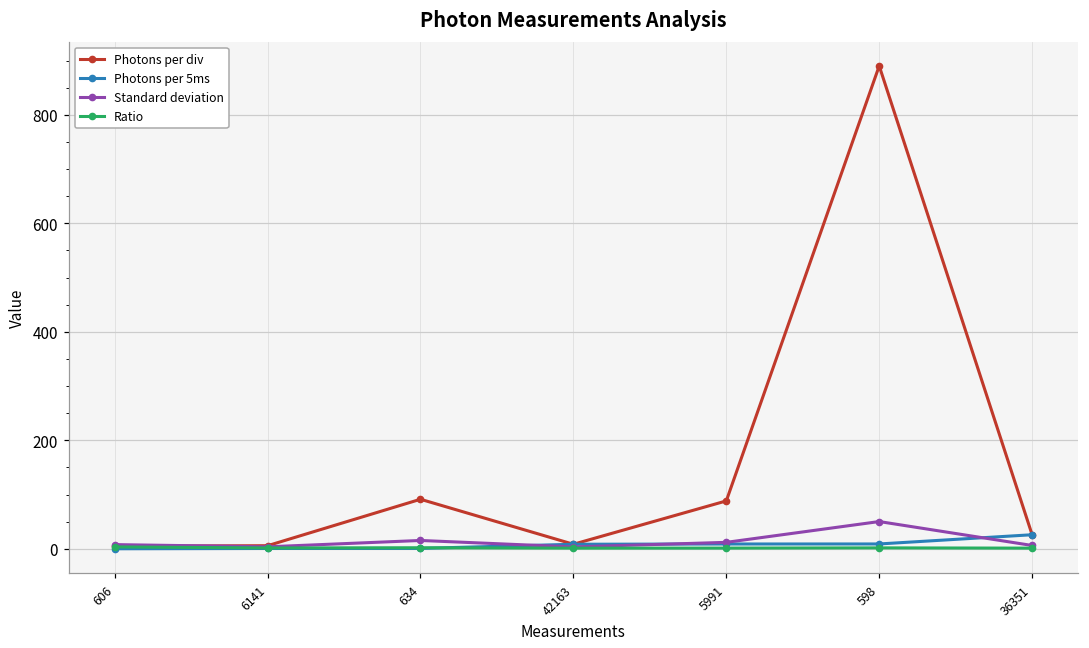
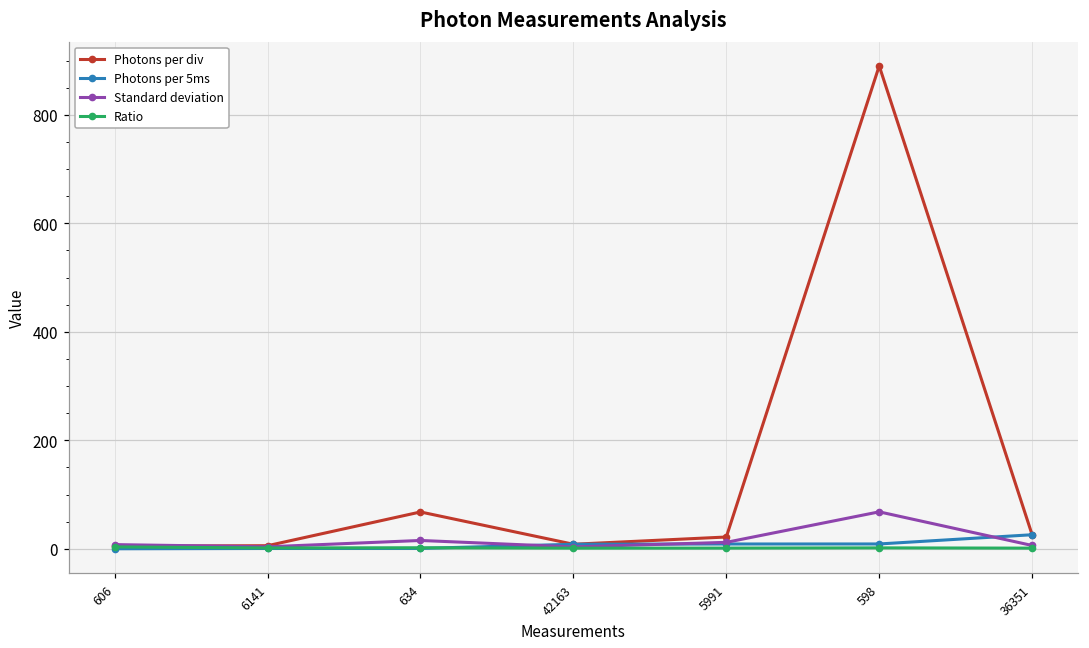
Photons per div, 634: 90 -> 70
Photons per div, 5991: 90 -> 20
Standard deviation, 598: 50 -> 70
